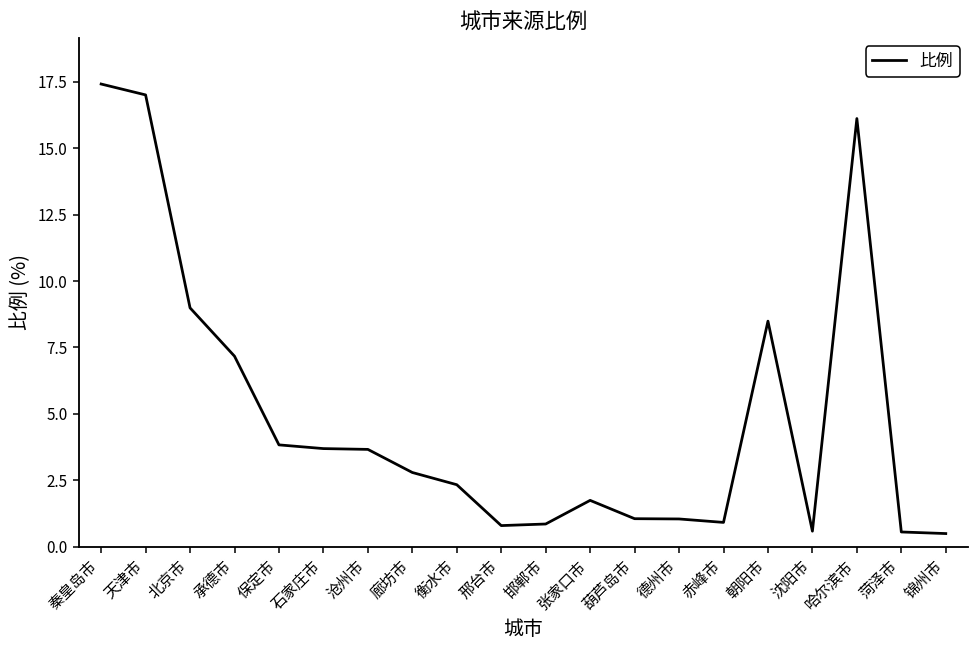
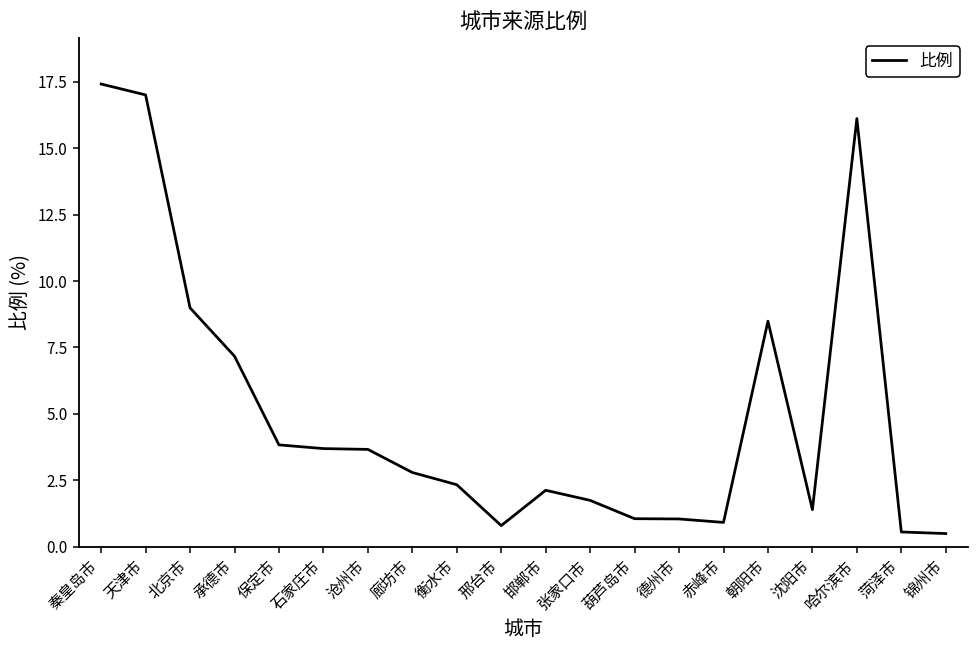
邯郸市: 0.9 -> 2.1
沈阳市: 0.6 -> 1.4
